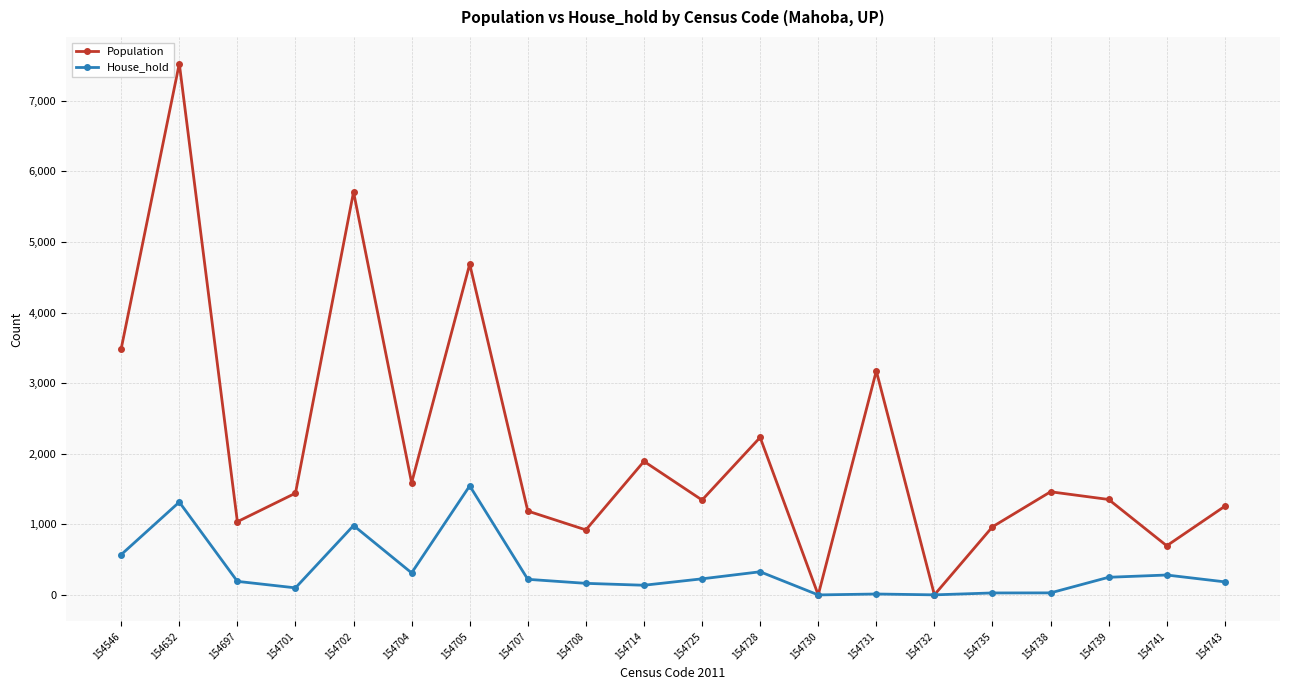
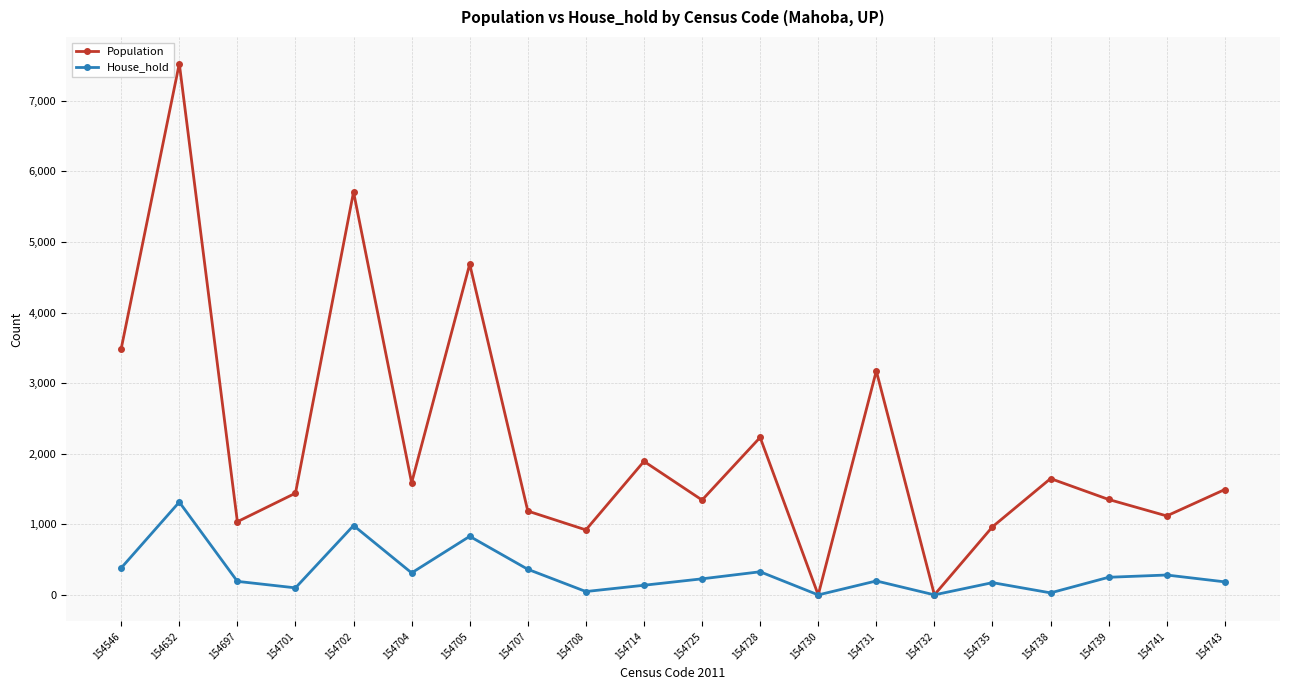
House_hold, 154546: 600 -> 400
House_hold, 154705: 1,500 -> 800
House_hold, 154707: 200 -> 400
House_hold, 154708: 200 -> 0
House_hold, 154731: 0 -> 200
House_hold, 154735: 0 -> 200
Population, 154738: 1,500 -> 1,600
Population, 154741: 700 -> 1,100
Population, 154743: 1,300 -> 1,500
